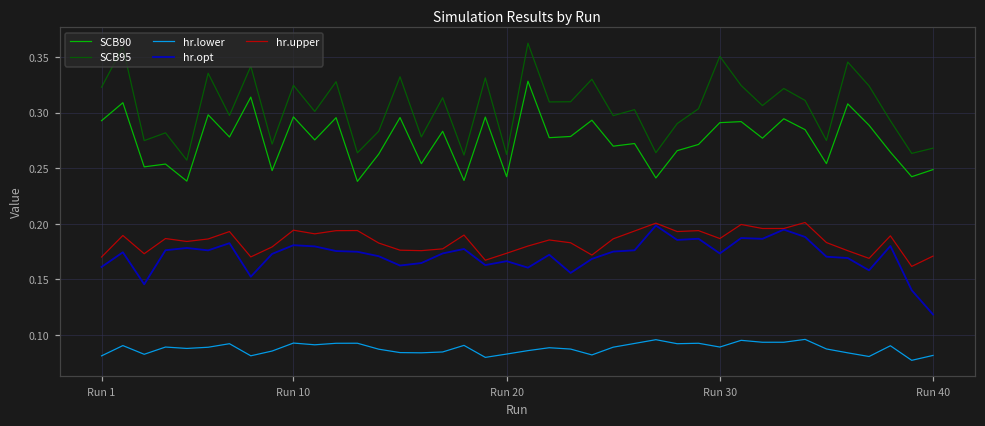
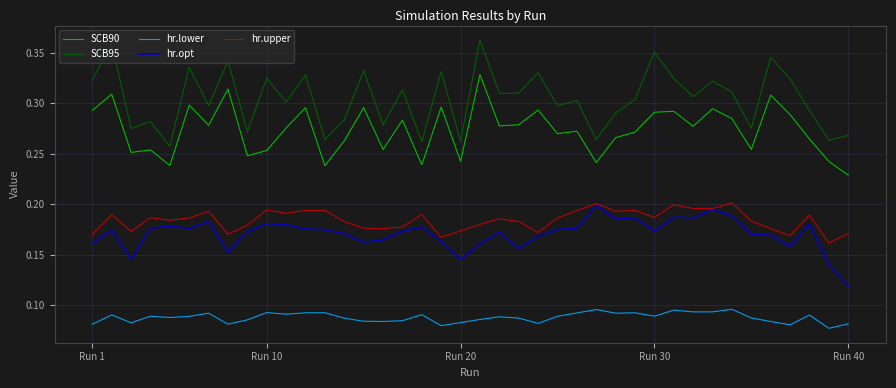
SCB90, Run 10: 0.296 -> 0.253
hr.opt, Run 20: 0.166 -> 0.145
SCB90, Run 40: 0.249 -> 0.229
